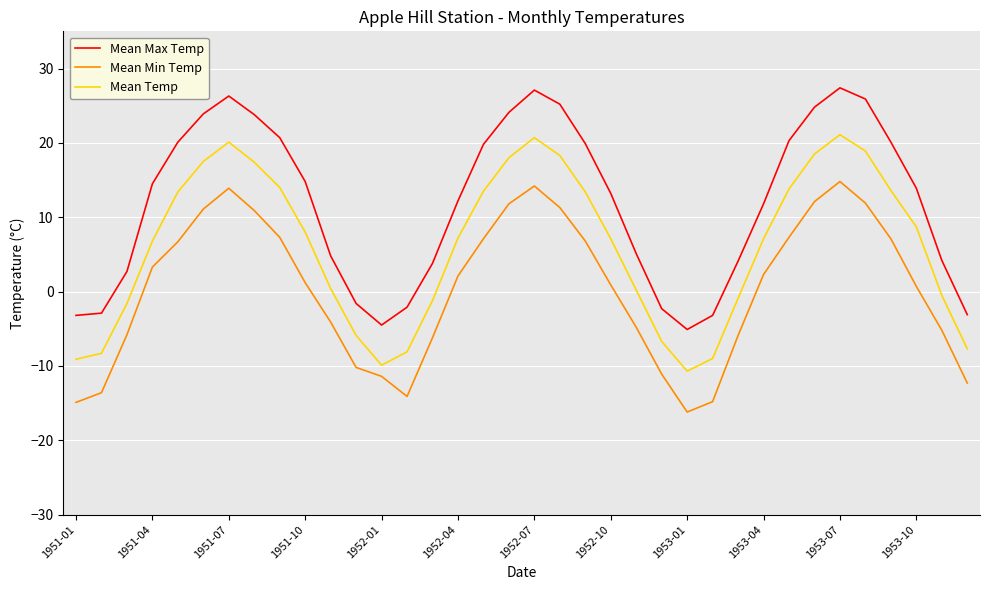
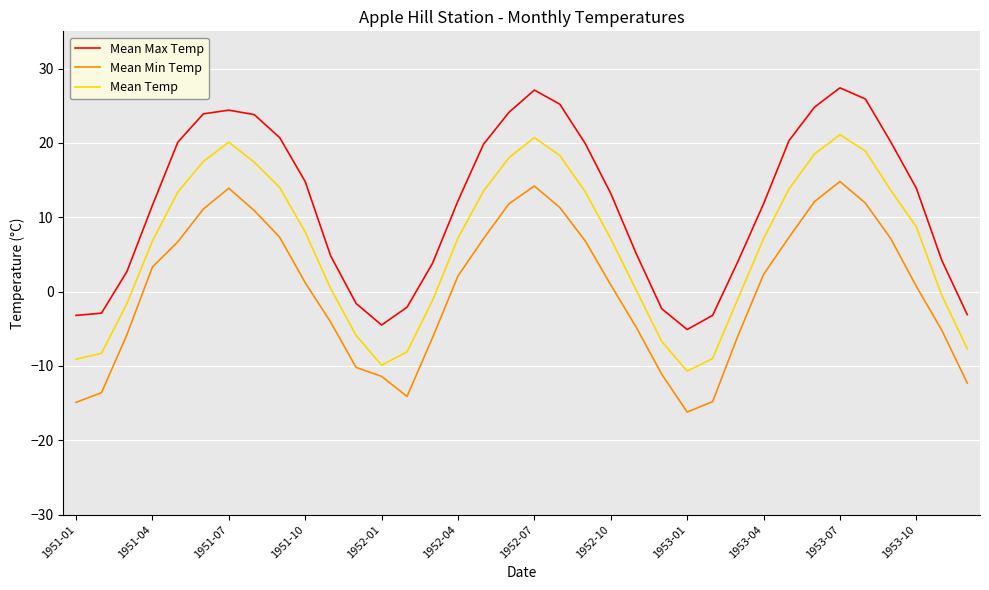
Mean Max Temp, 1951-04: 15 -> 12
Mean Max Temp, 1951-07: 26 -> 24
